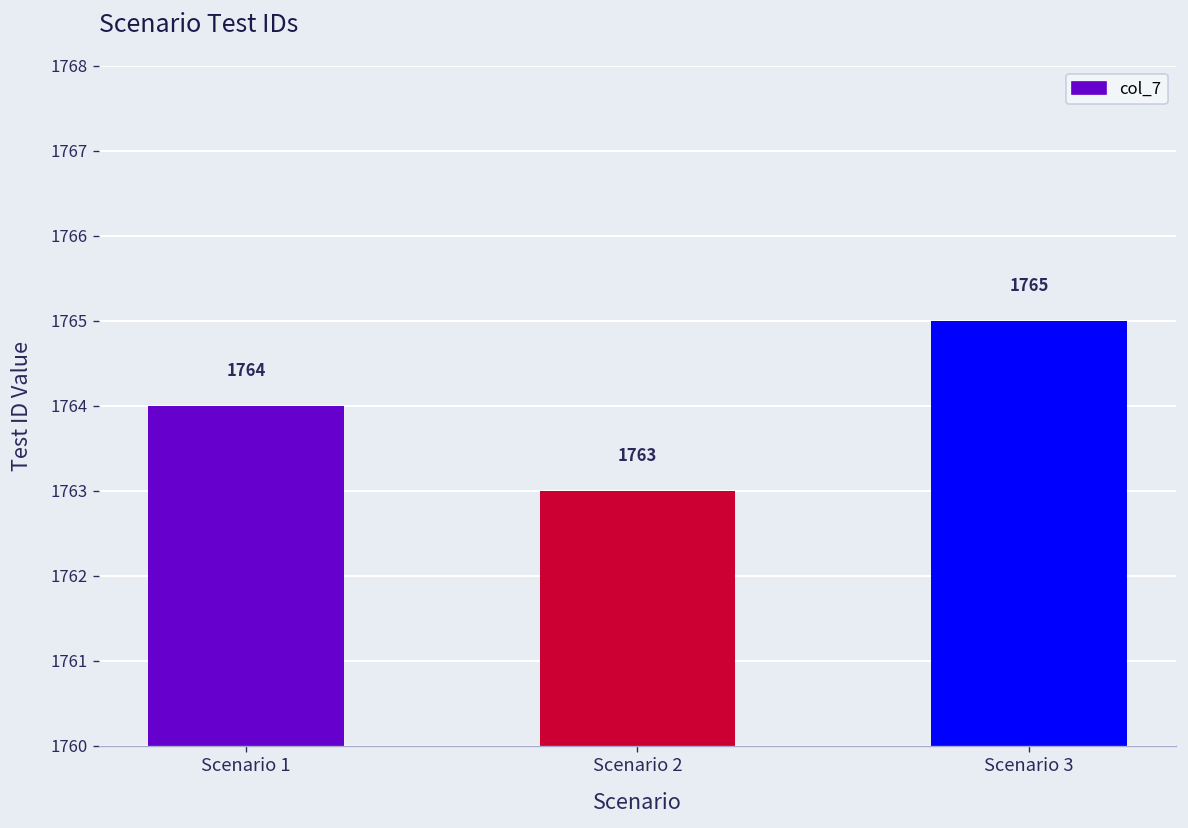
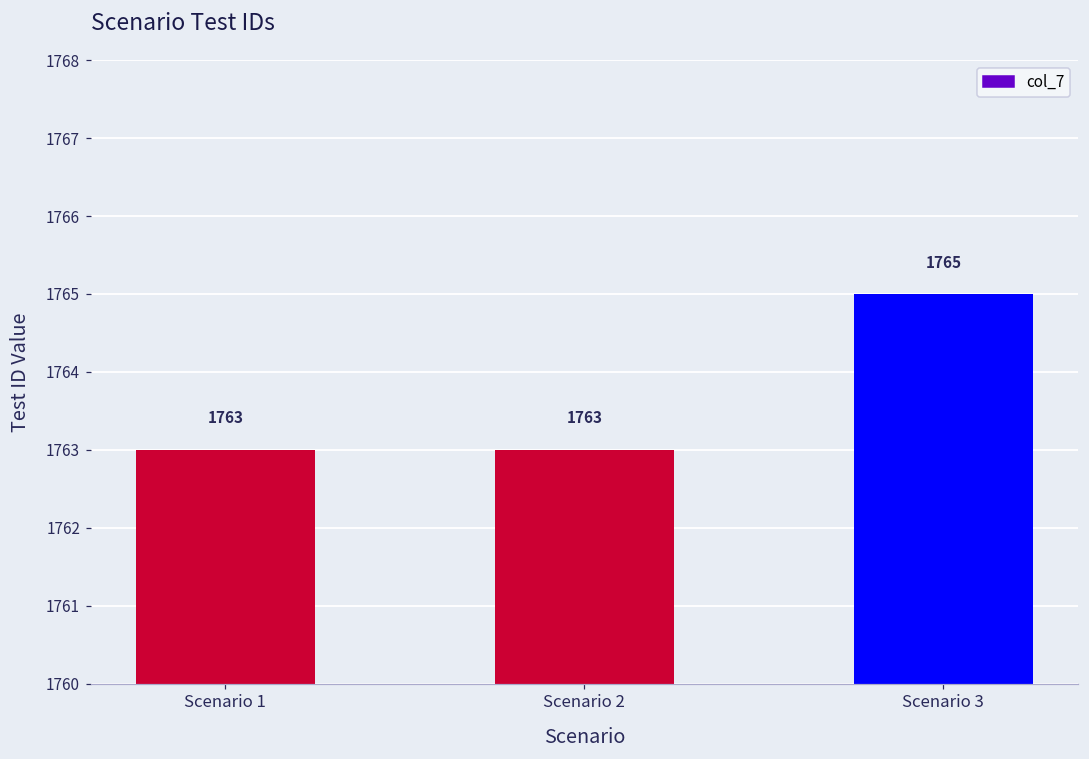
Scenario 1: 1764 -> 1763
